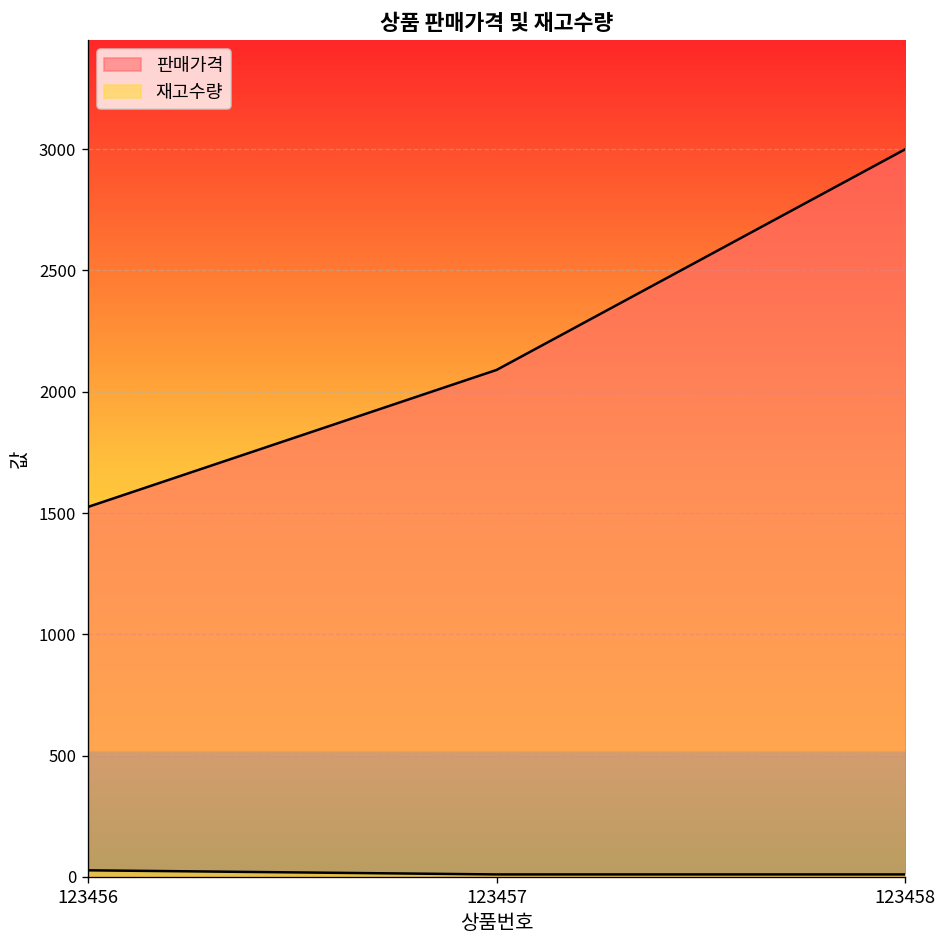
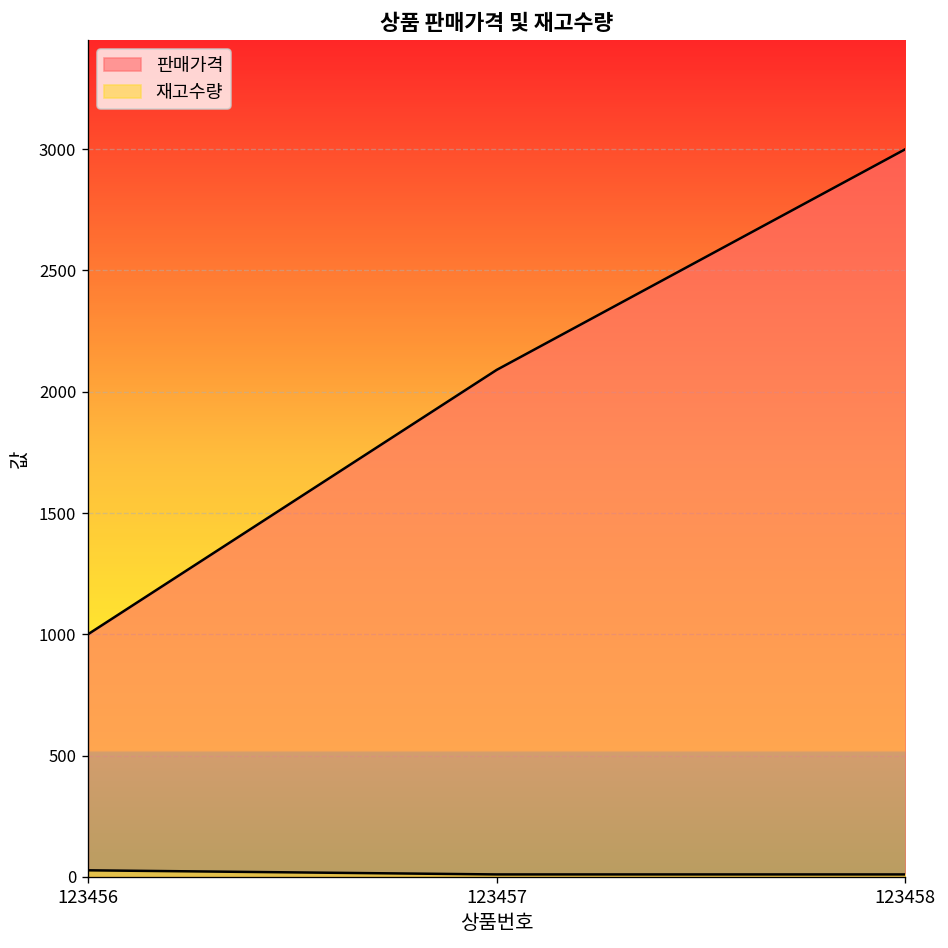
판매가격, 123456: 1530 -> 1000
